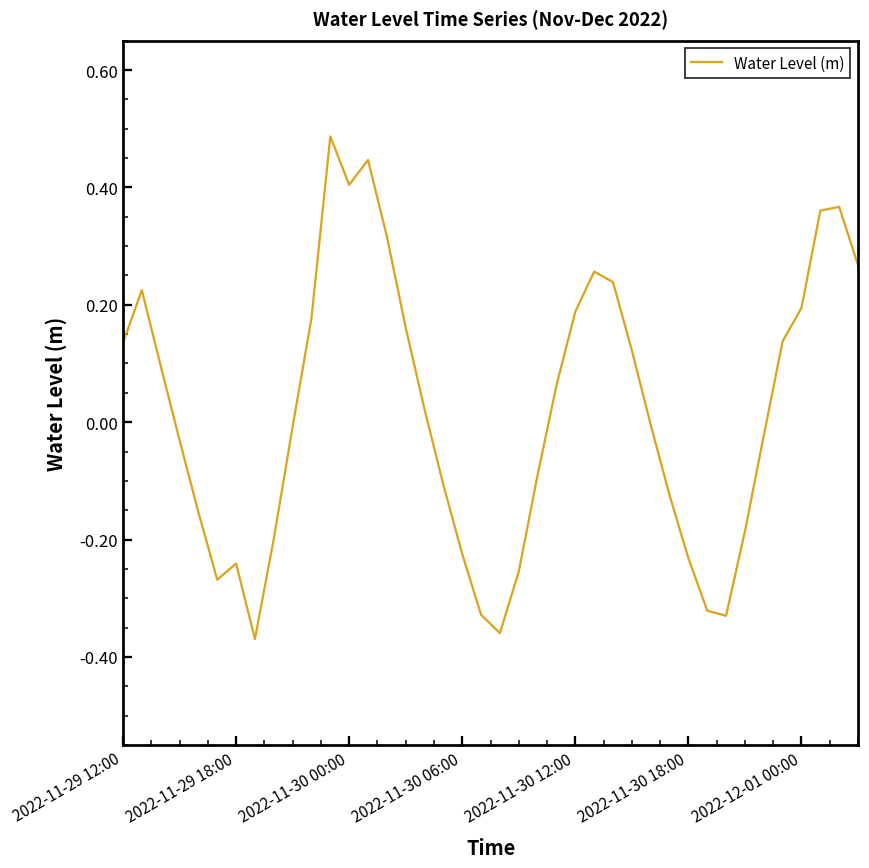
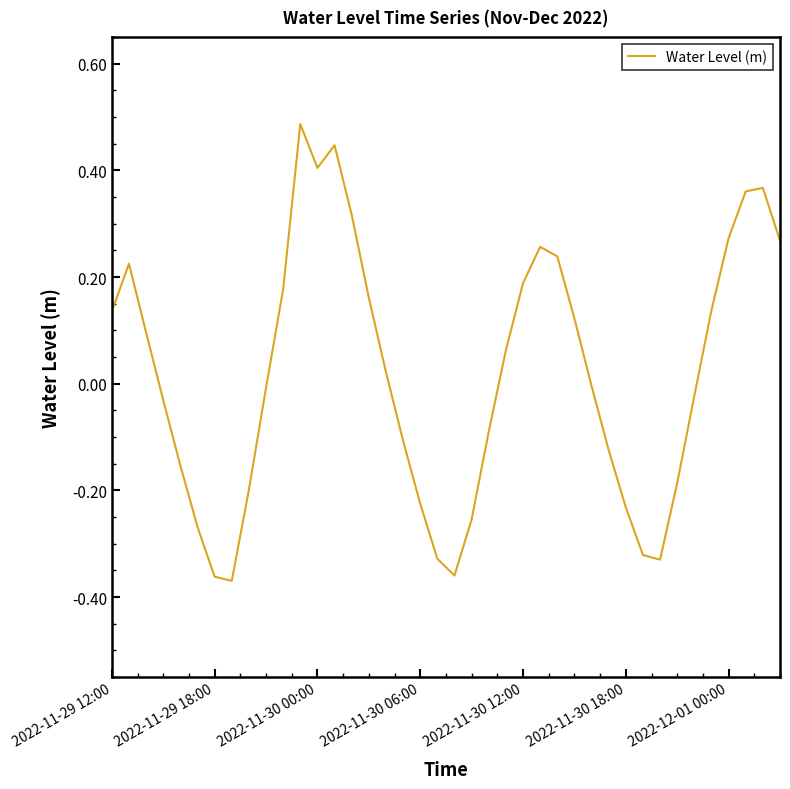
2022-11-29 18:00: -0.24 -> -0.36
2022-12-01 00:00: 0.19 -> 0.27
